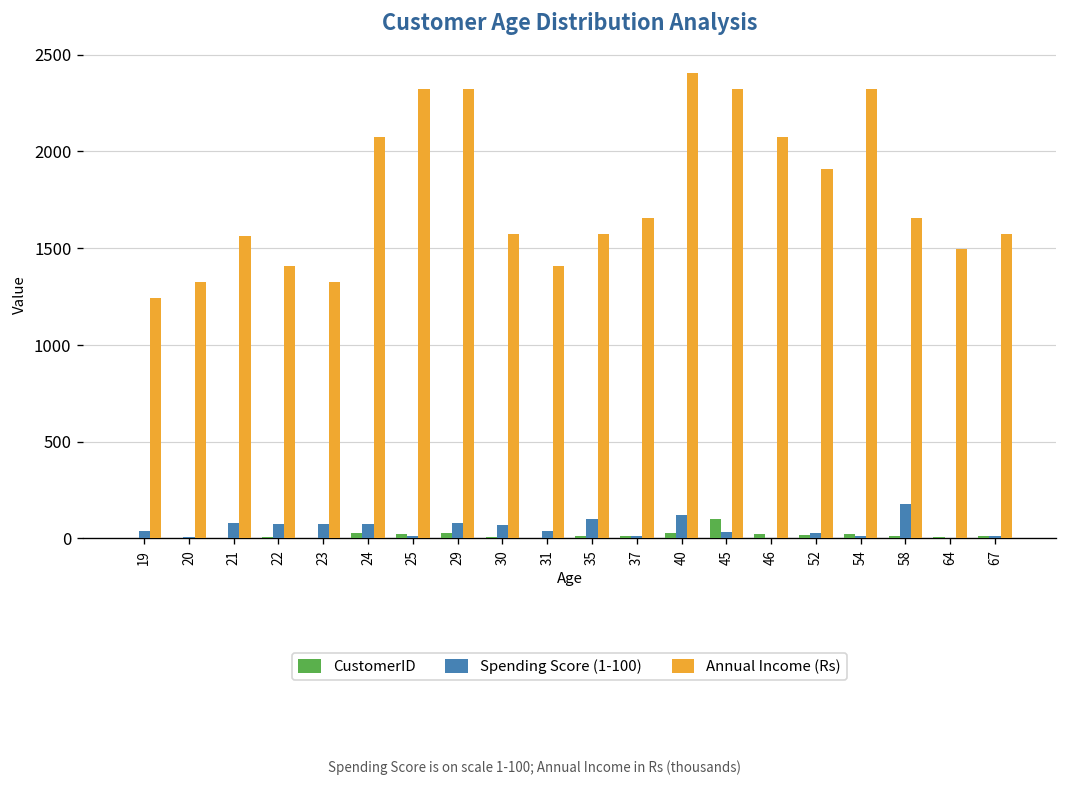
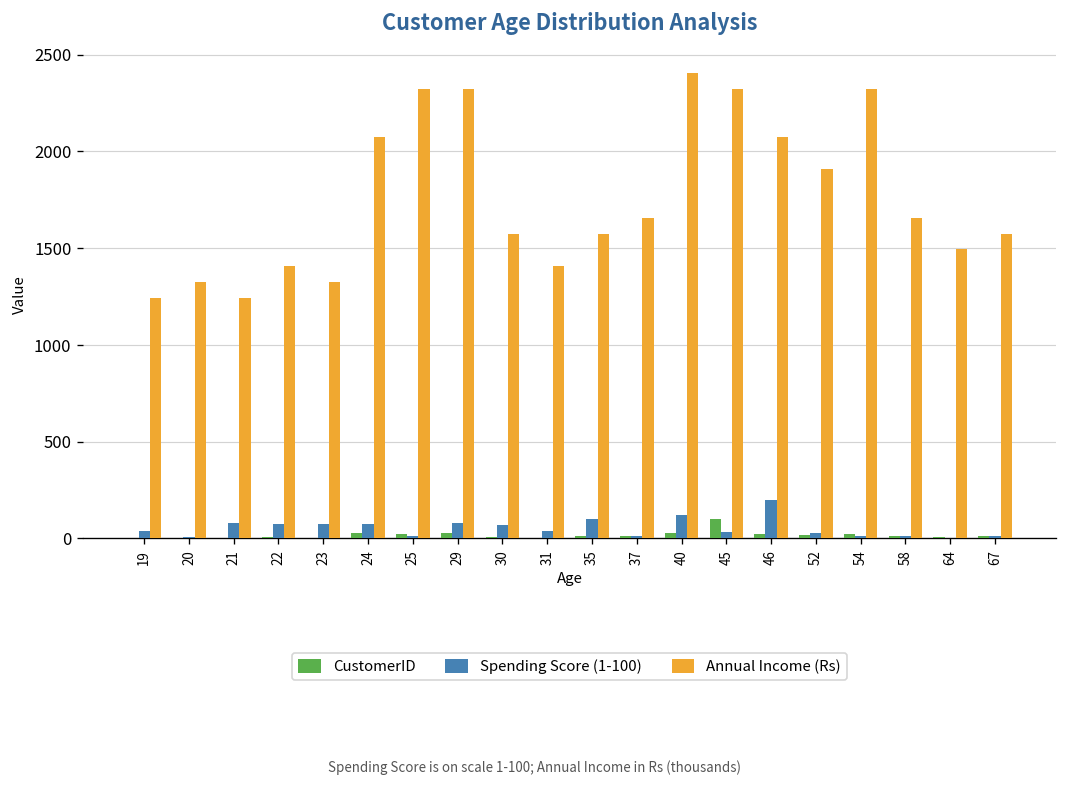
Annual Income (Rs), 21: 1560 -> 1240
Spending Score (1-100), 46: 10 -> 200
Spending Score (1-100), 58: 180 -> 20
